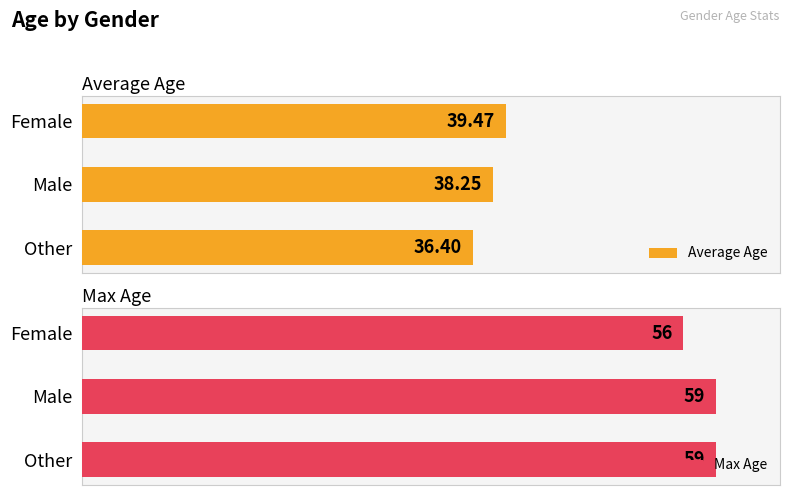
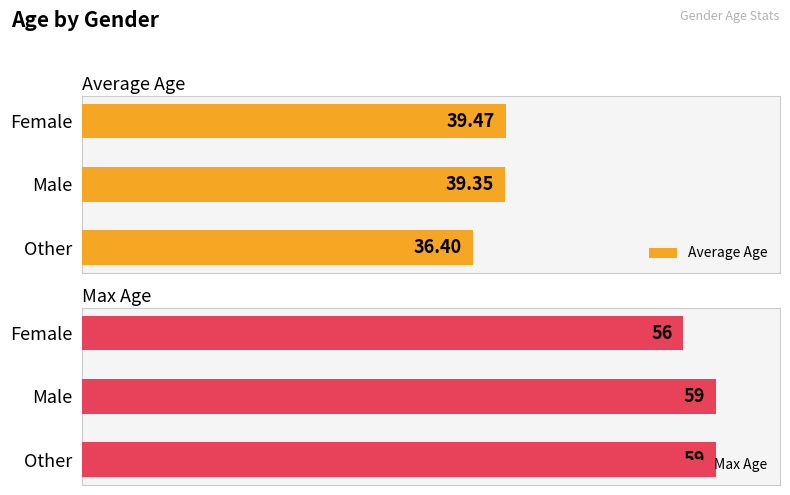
Average Age, Male: 38.25 -> 39.35
